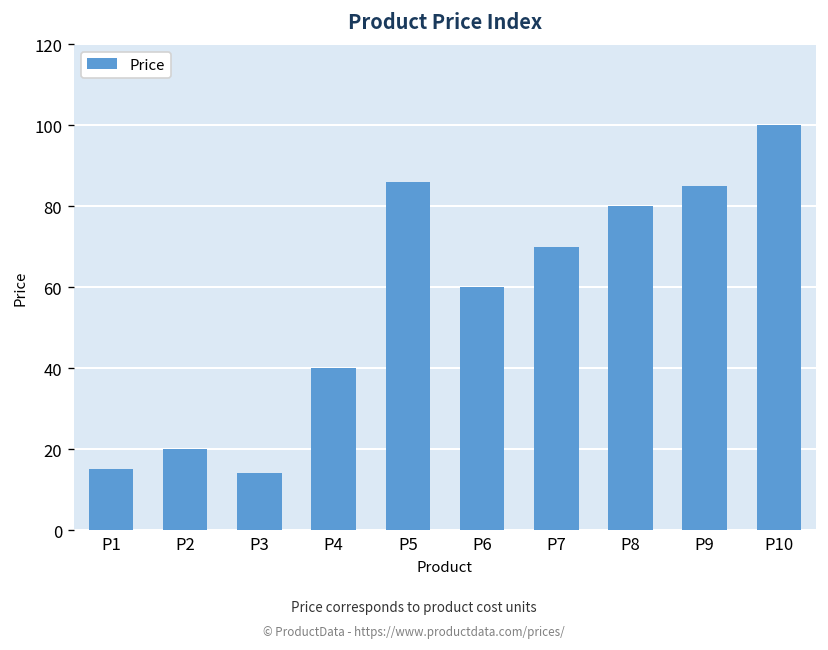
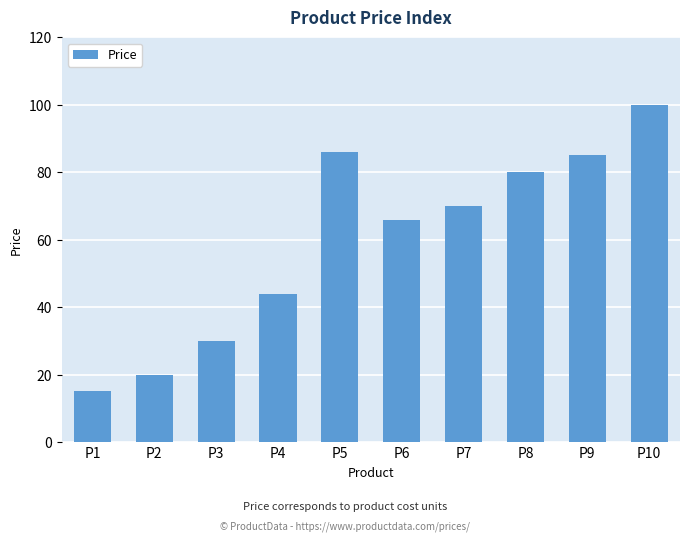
P3: 14 -> 30
P4: 40 -> 44
P6: 60 -> 66
